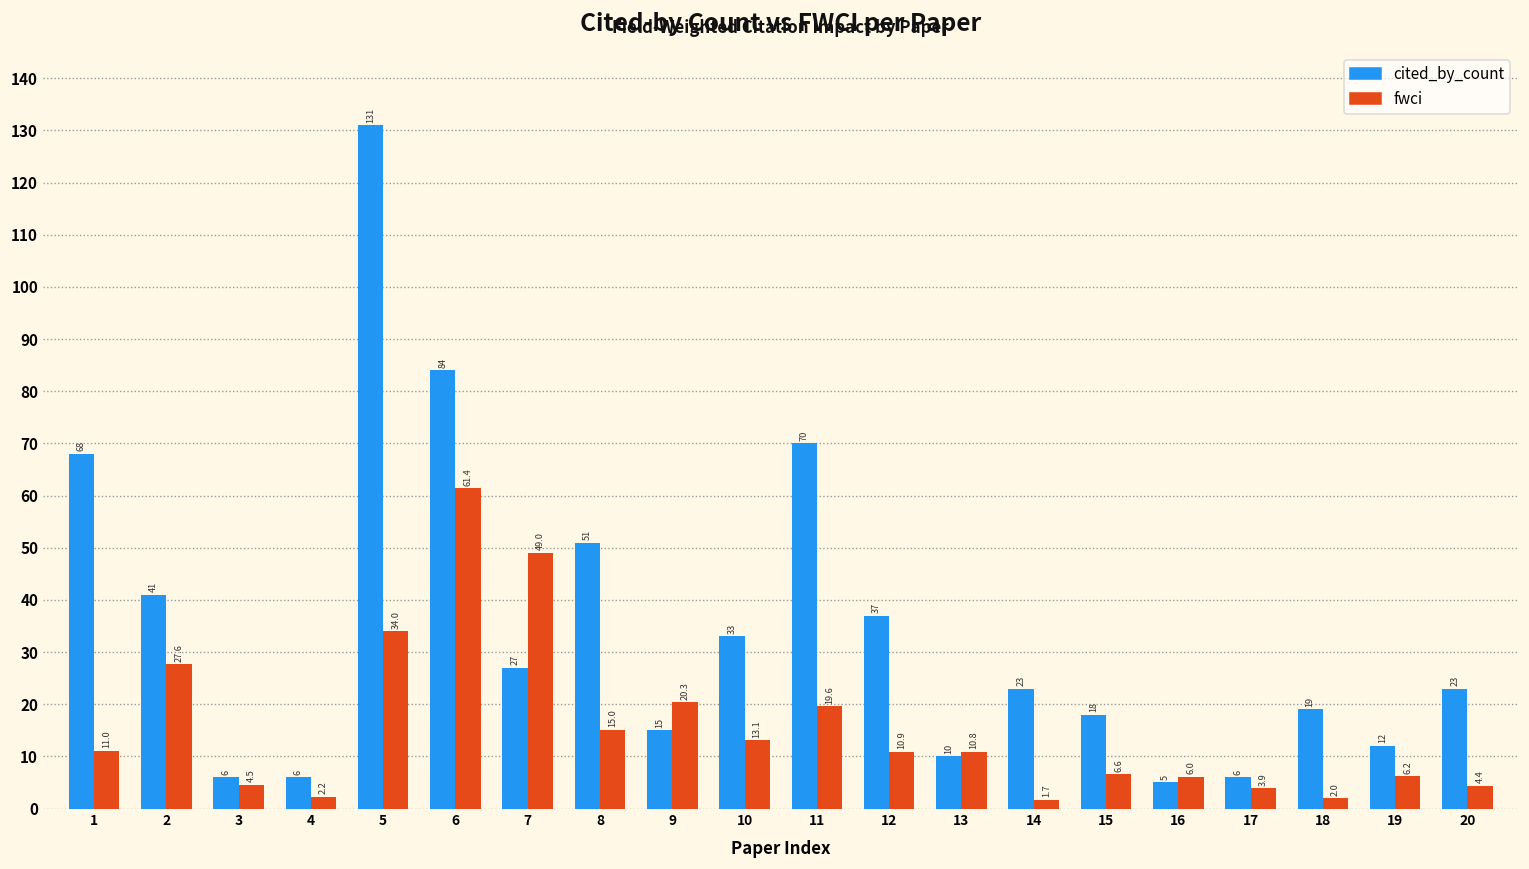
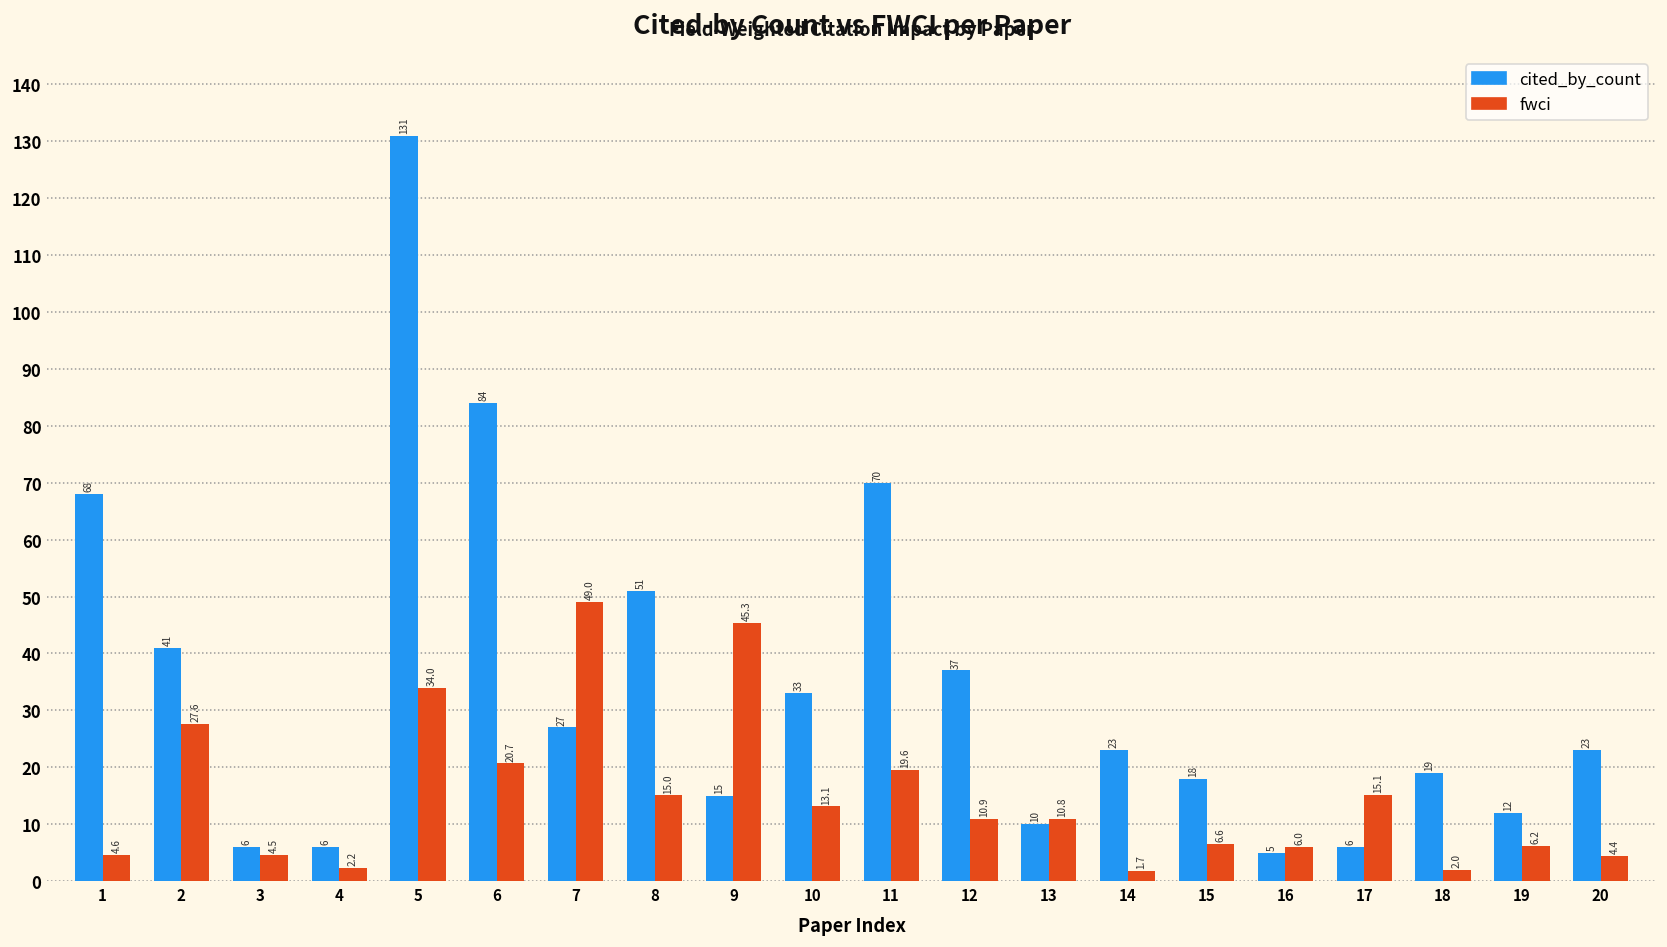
fwci, 1: 11.0 -> 4.6
fwci, 6: 61.4 -> 20.7
fwci, 9: 20.3 -> 45.3
fwci, 17: 3.9 -> 15.1
